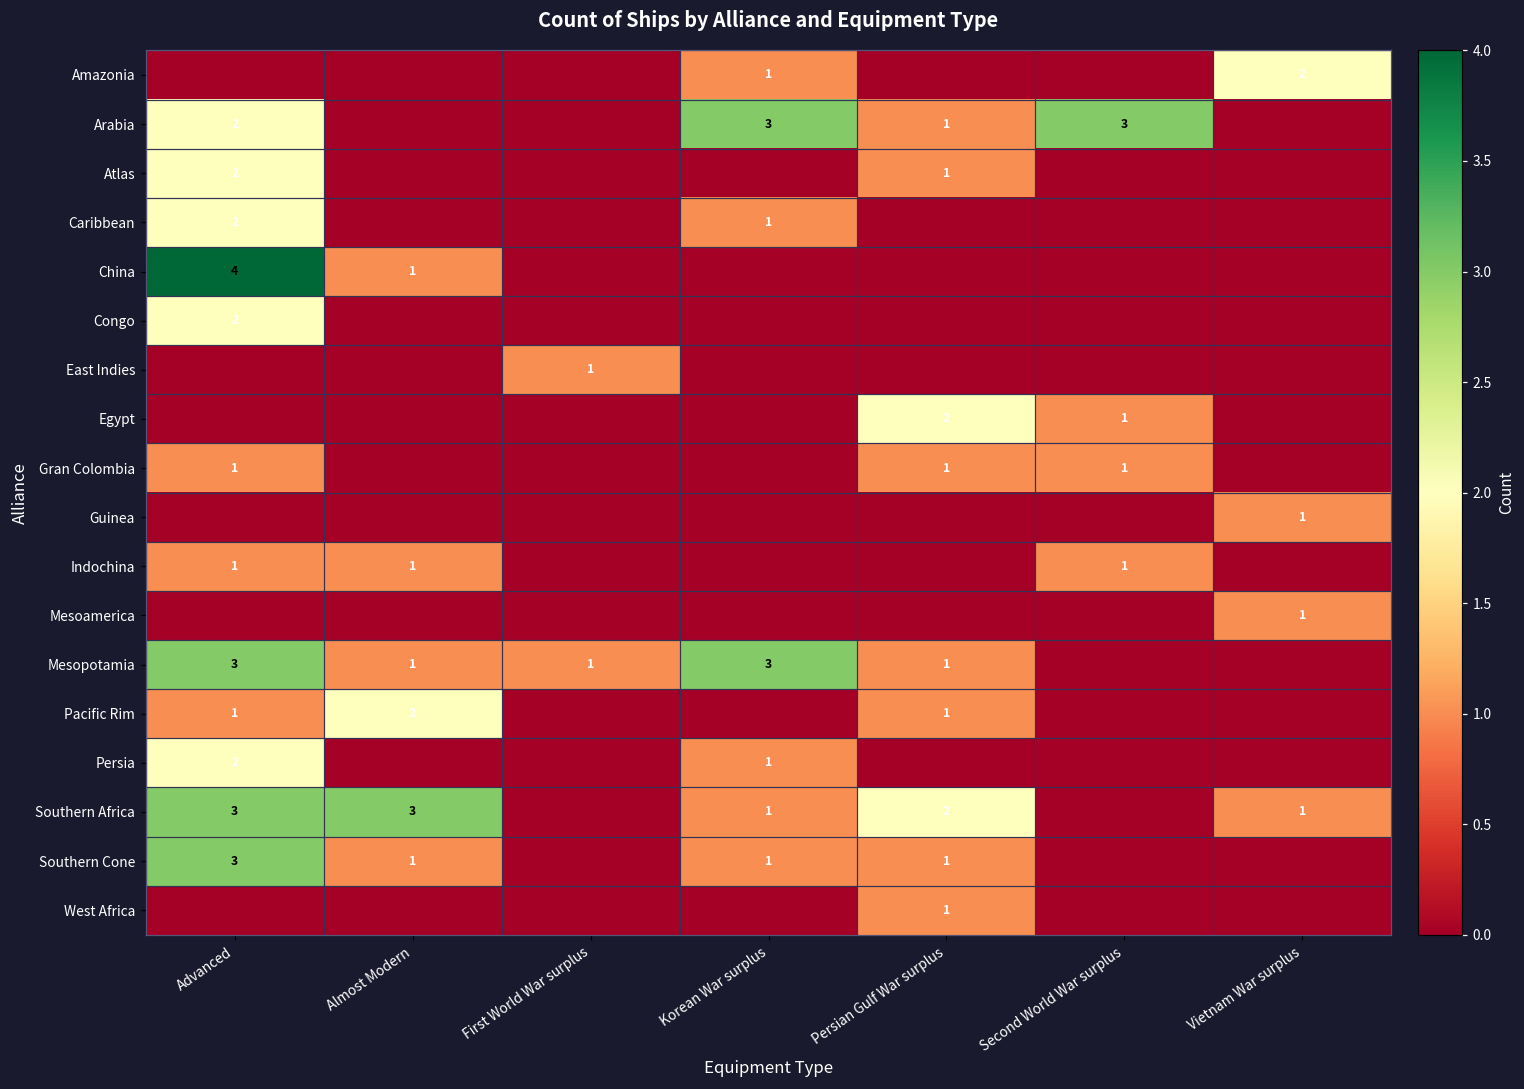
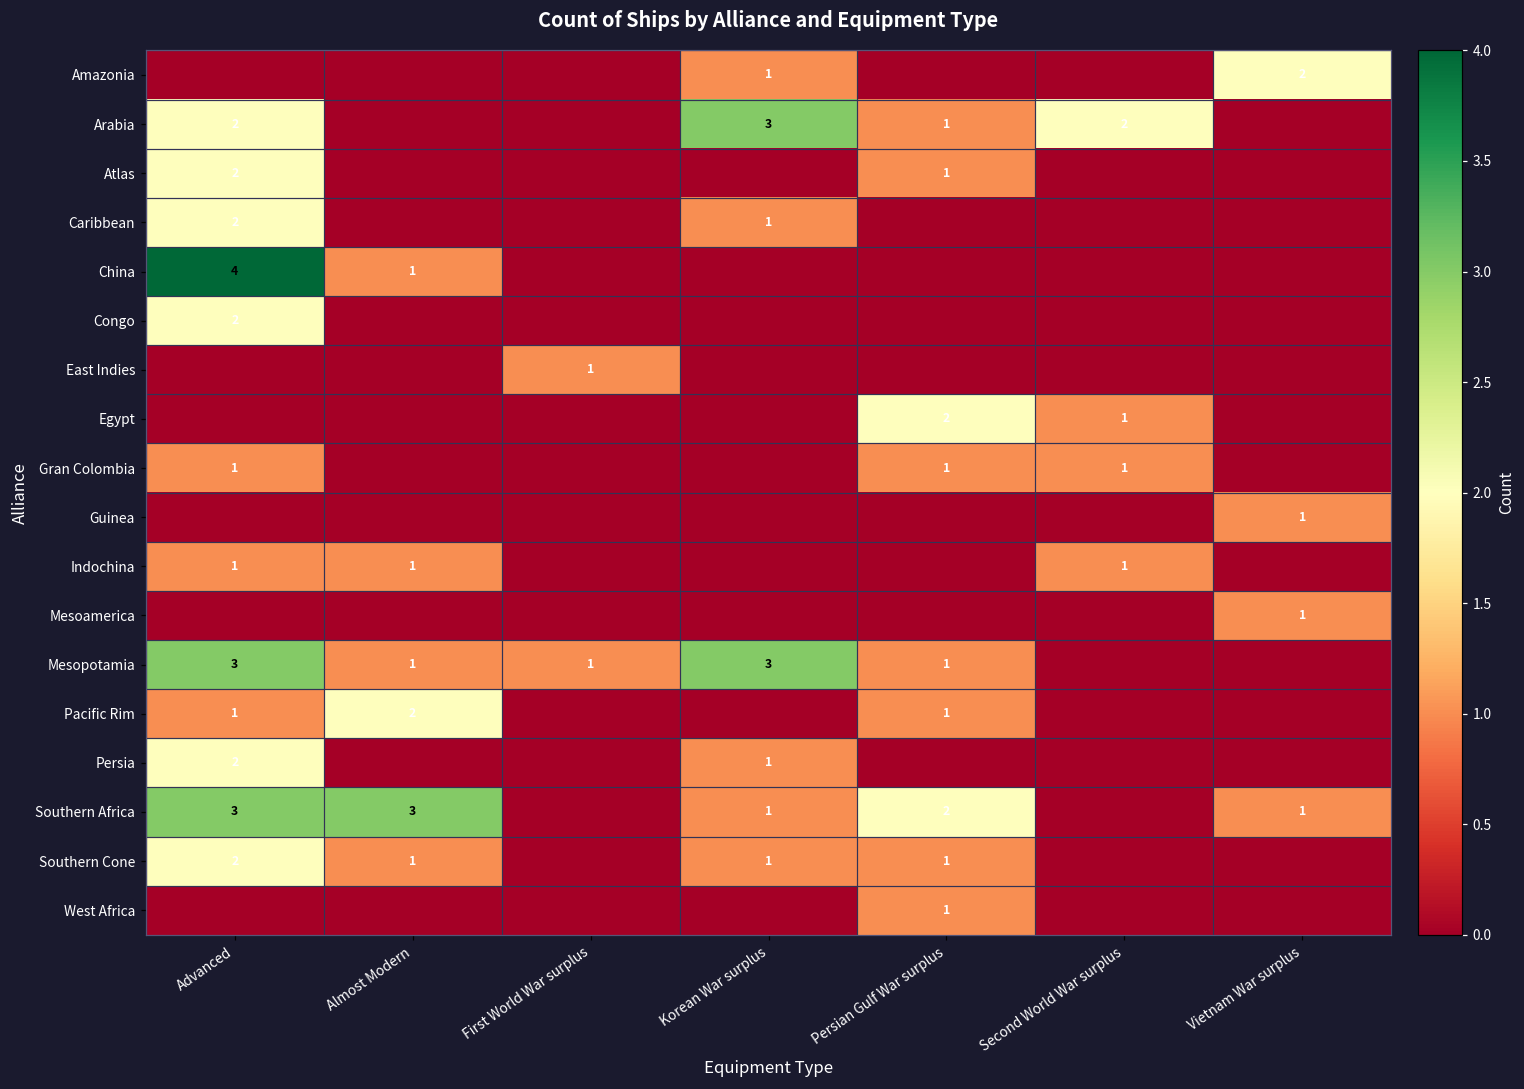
Arabia, Second World War surplus: 3 -> 2
Southern Cone, Advanced: 3 -> 2
